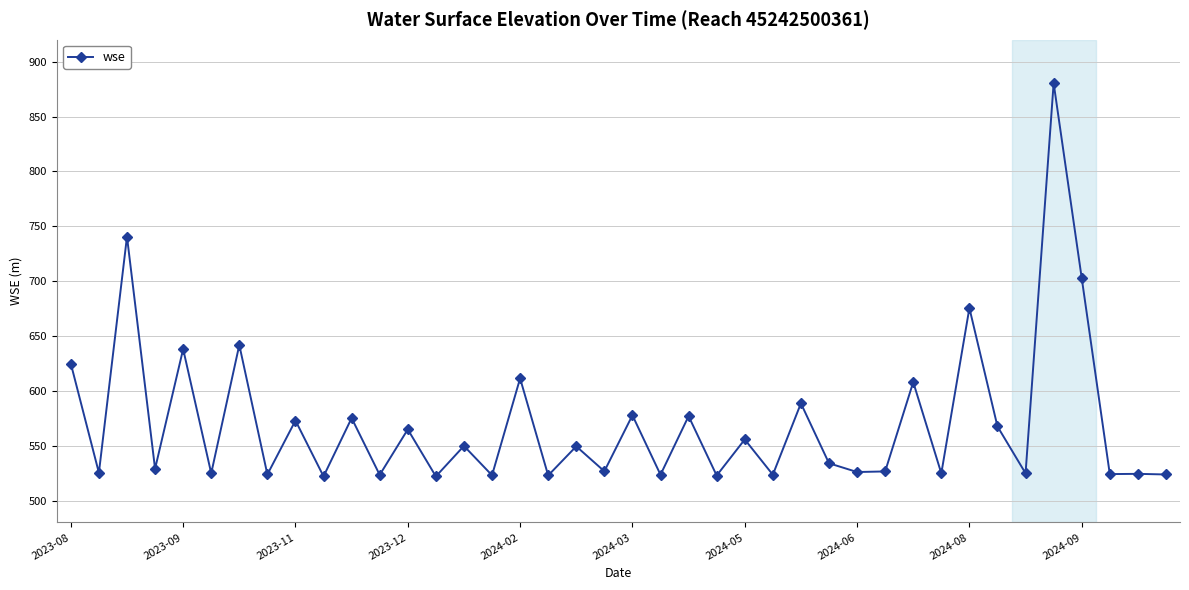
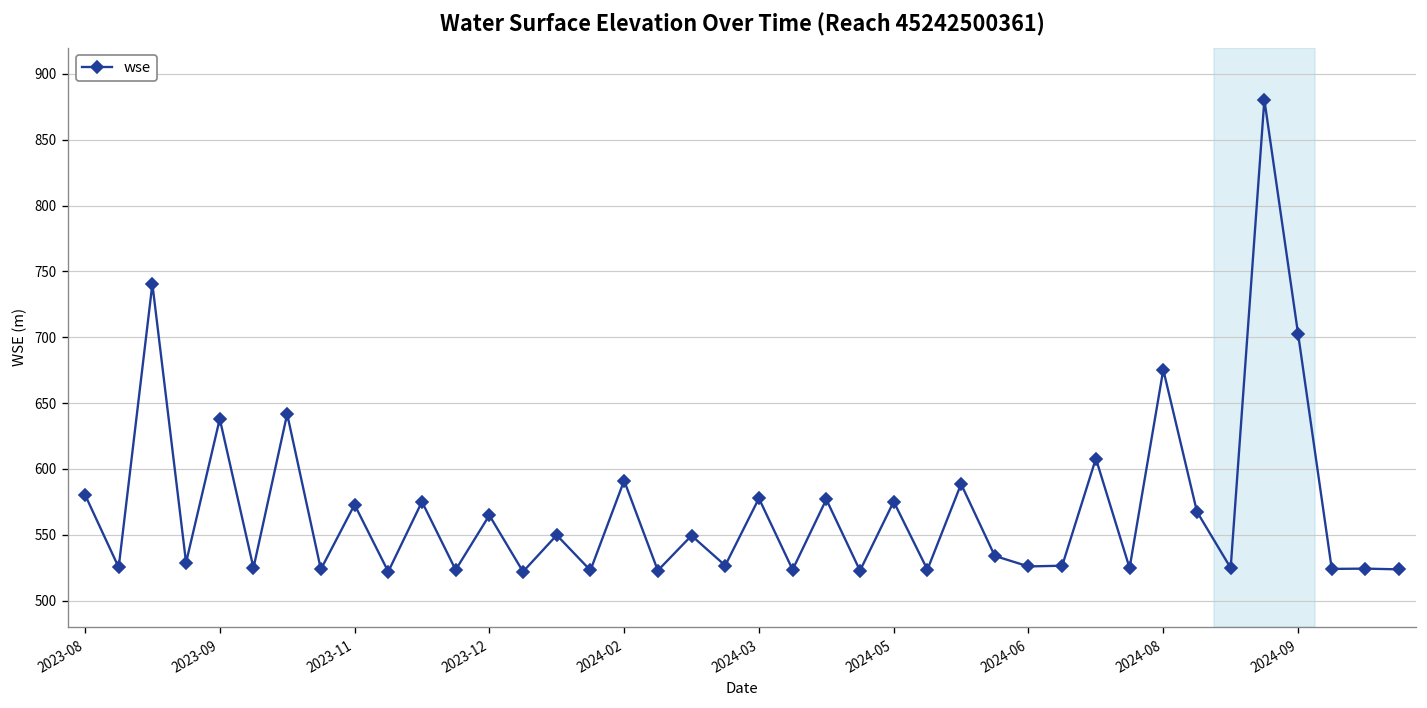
2023-08: 625 -> 581
2024-02: 611 -> 591
2024-05: 556 -> 575
